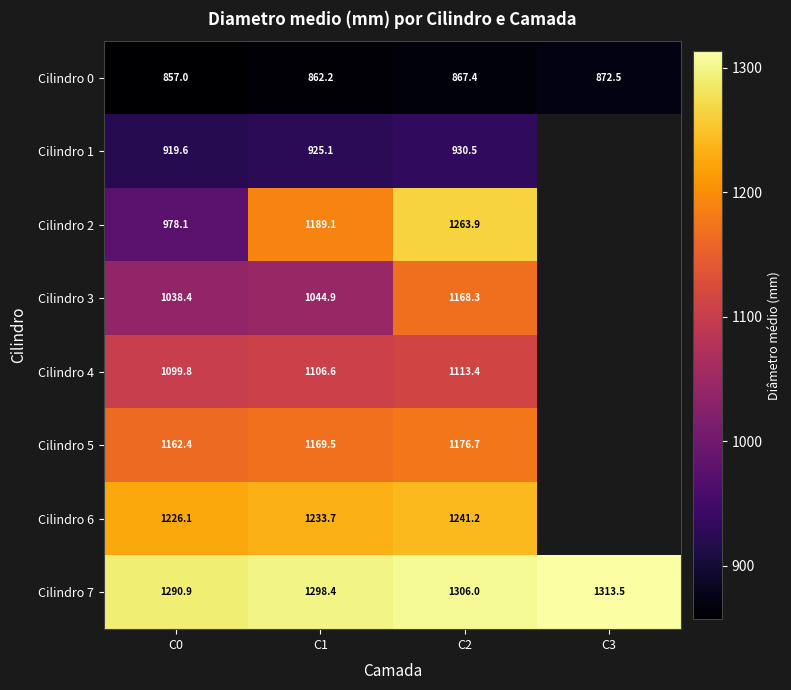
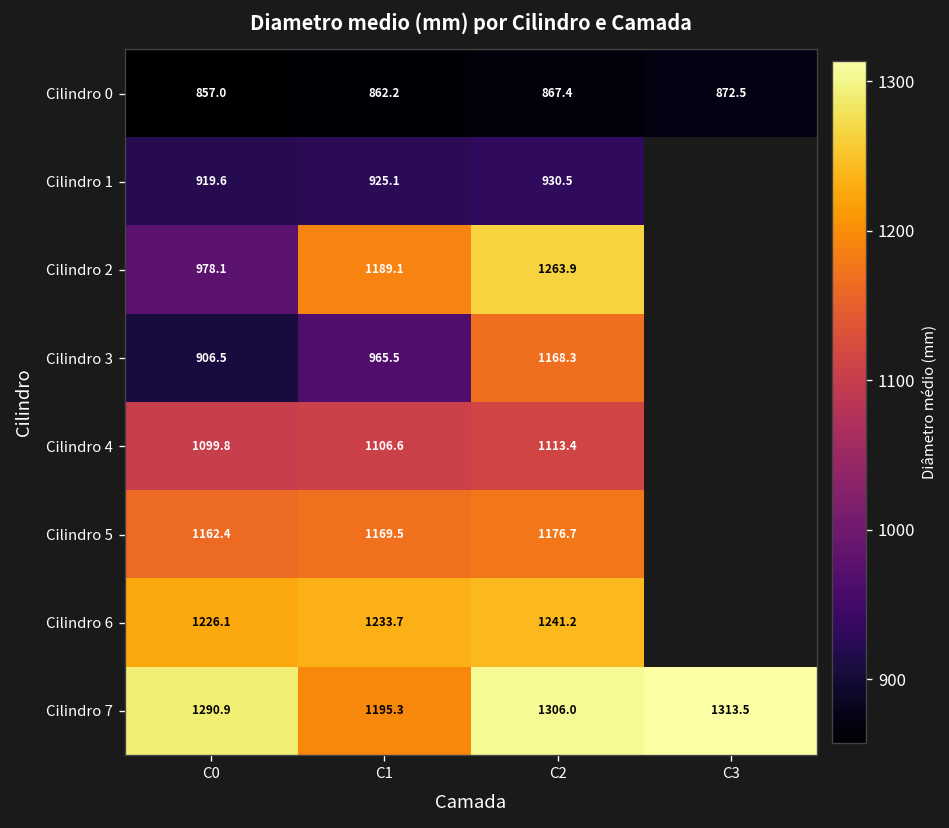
Cilindro 3, C0: 1038.4 -> 906.5
Cilindro 3, C1: 1044.9 -> 965.5
Cilindro 7, C1: 1298.4 -> 1195.3
